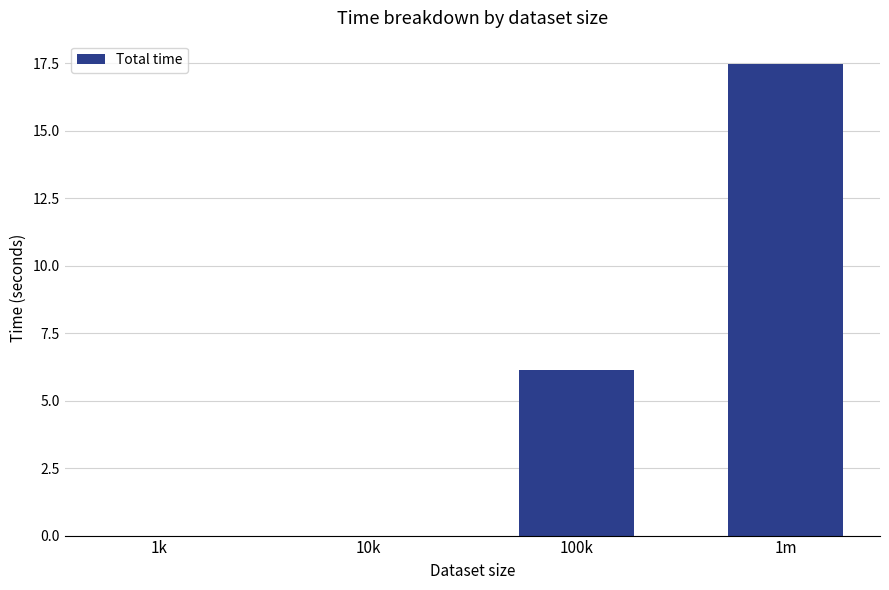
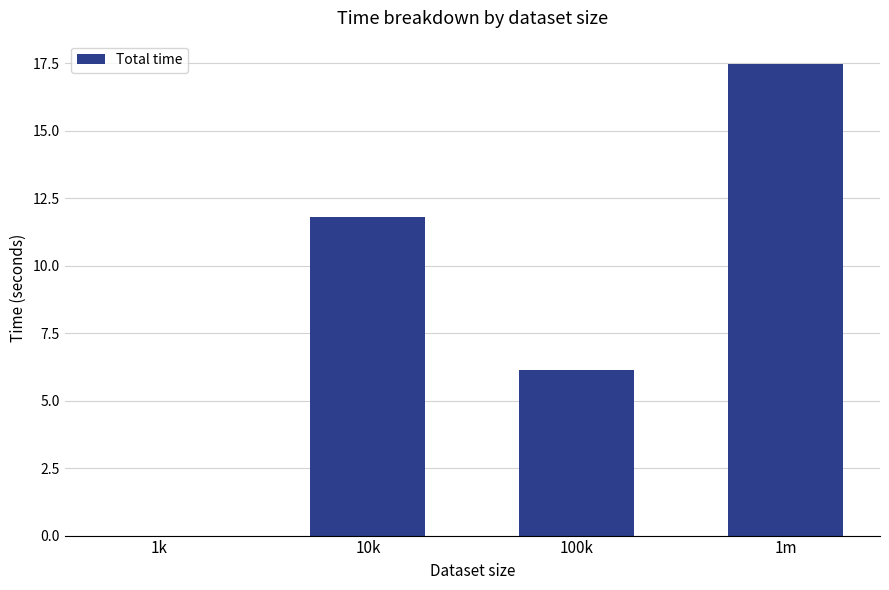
10k: 0.0 -> 11.8
